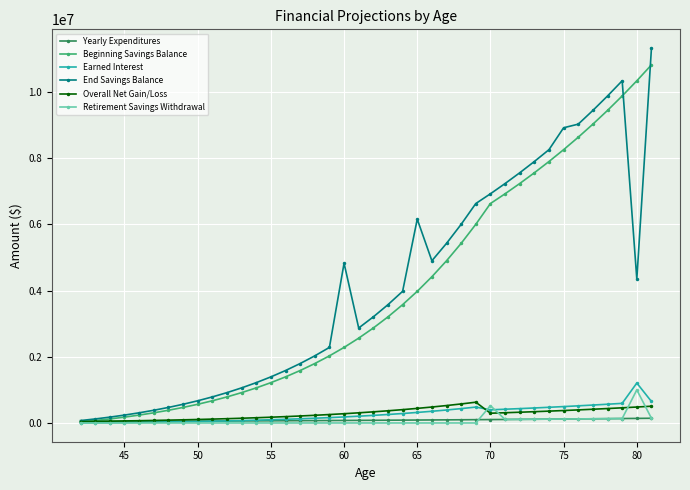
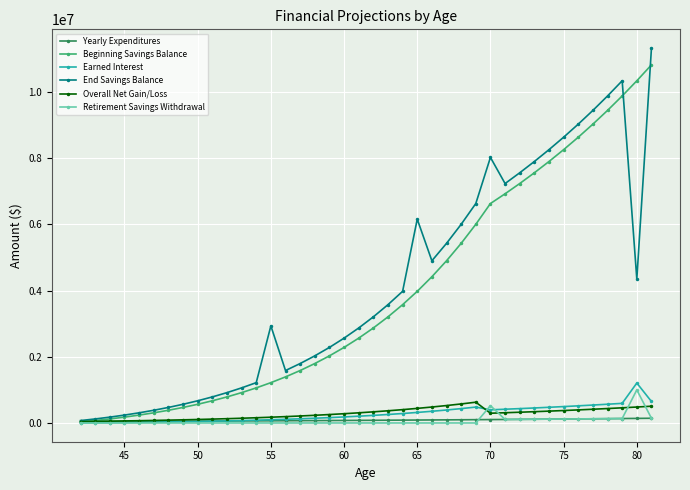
End Savings Balance, 55: 1400000 -> 2900000
End Savings Balance, 60: 4800000 -> 2600000
End Savings Balance, 70: 6900000 -> 8000000
End Savings Balance, 75: 8900000 -> 8600000
